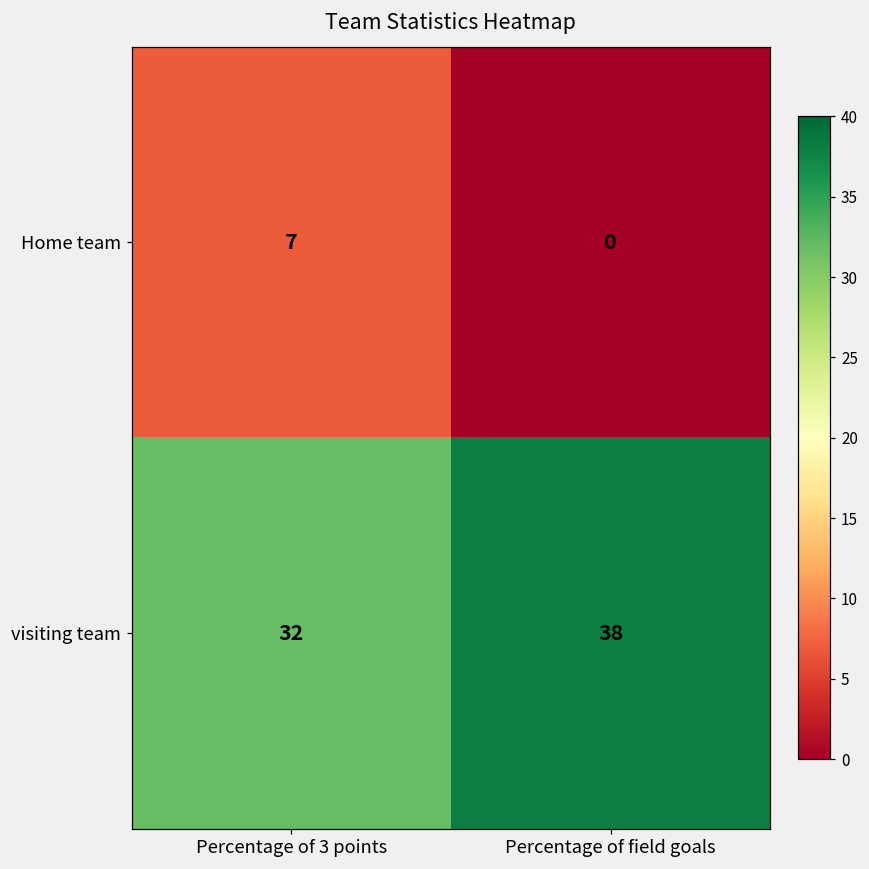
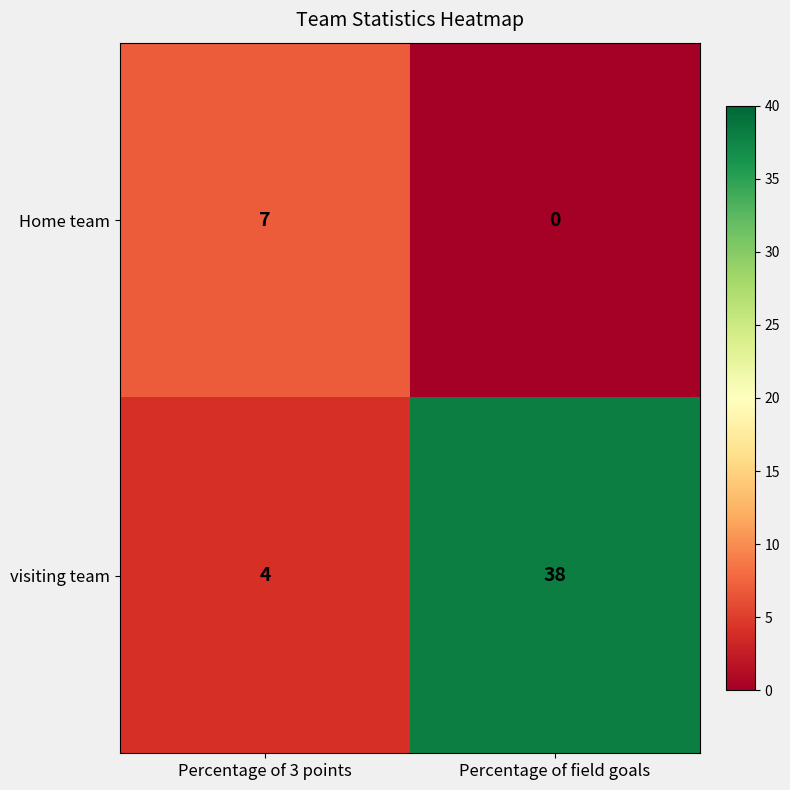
visiting team, Percentage of 3 points: 32 -> 4
